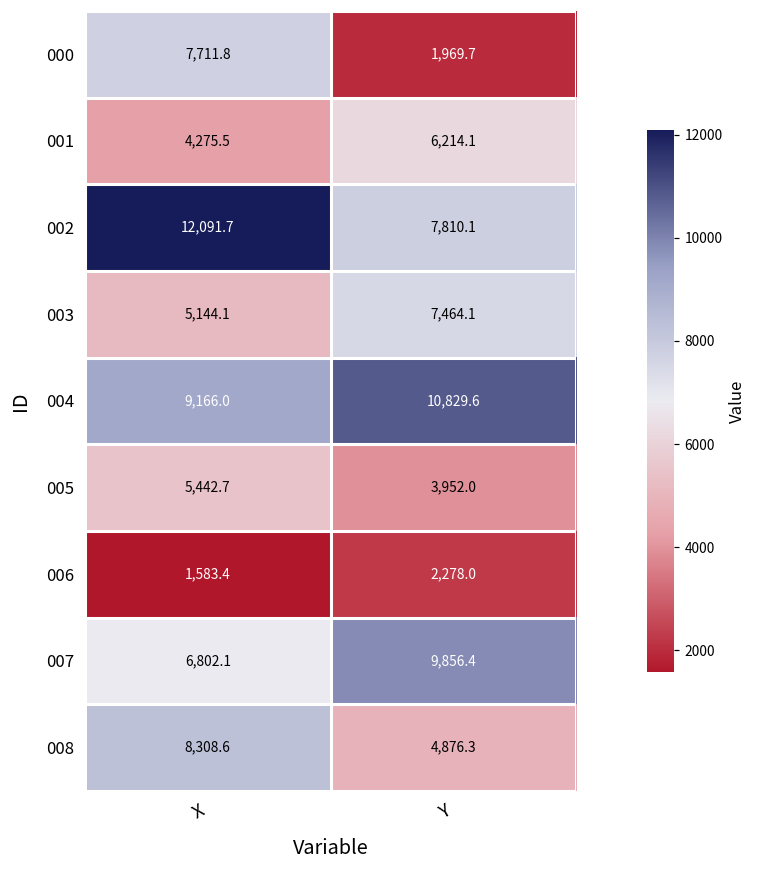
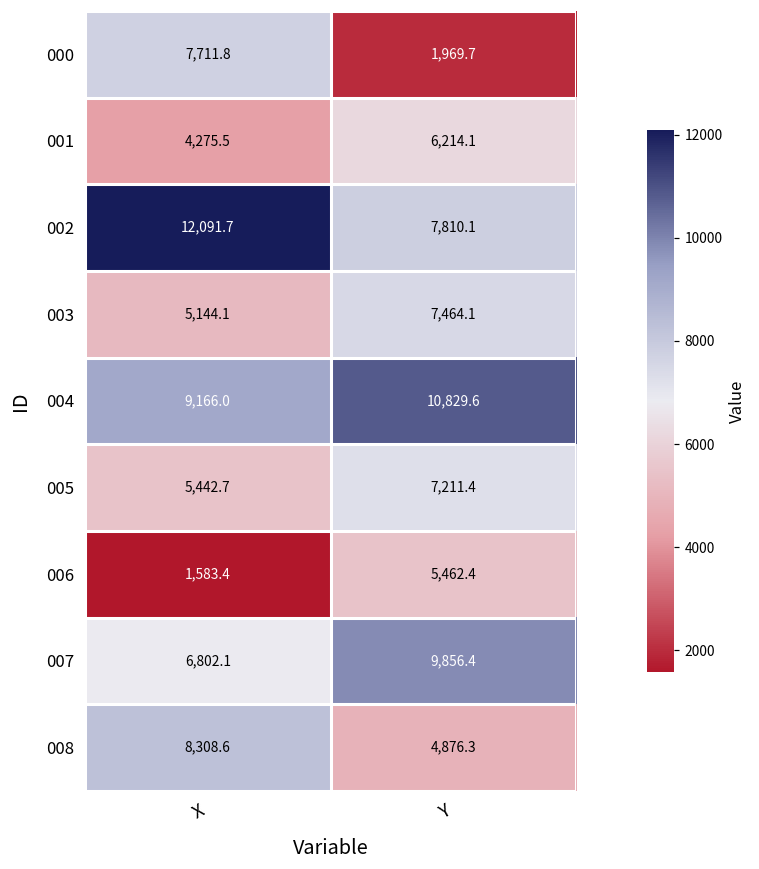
005, Y: 3,952.0 -> 7,211.4
006, Y: 2,278.0 -> 5,462.4
